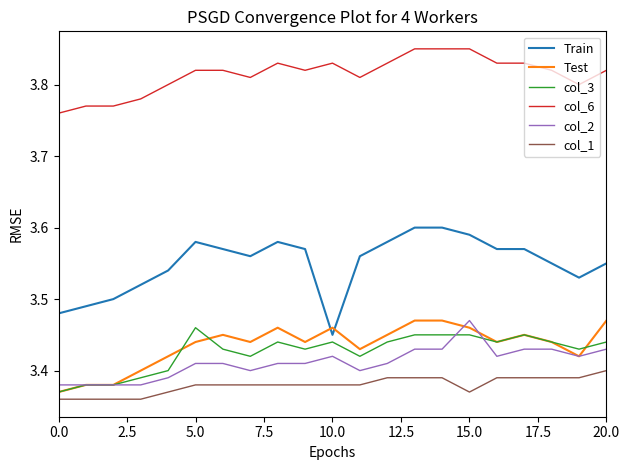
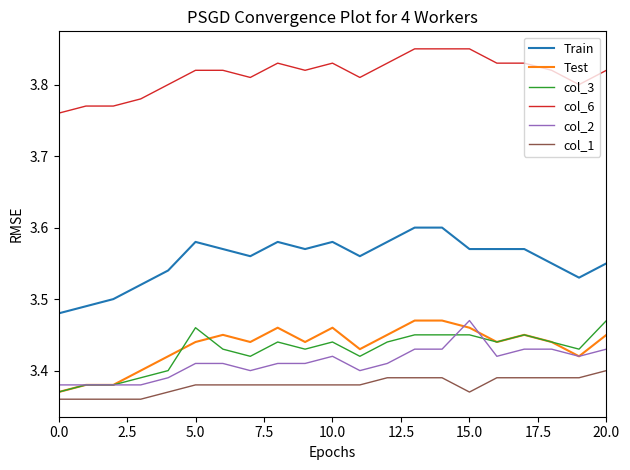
Train, 10.0: 3.45 -> 3.58
Train, 15.0: 3.59 -> 3.57
Test, 20.0: 3.47 -> 3.45
col_3, 20.0: 3.44 -> 3.47
